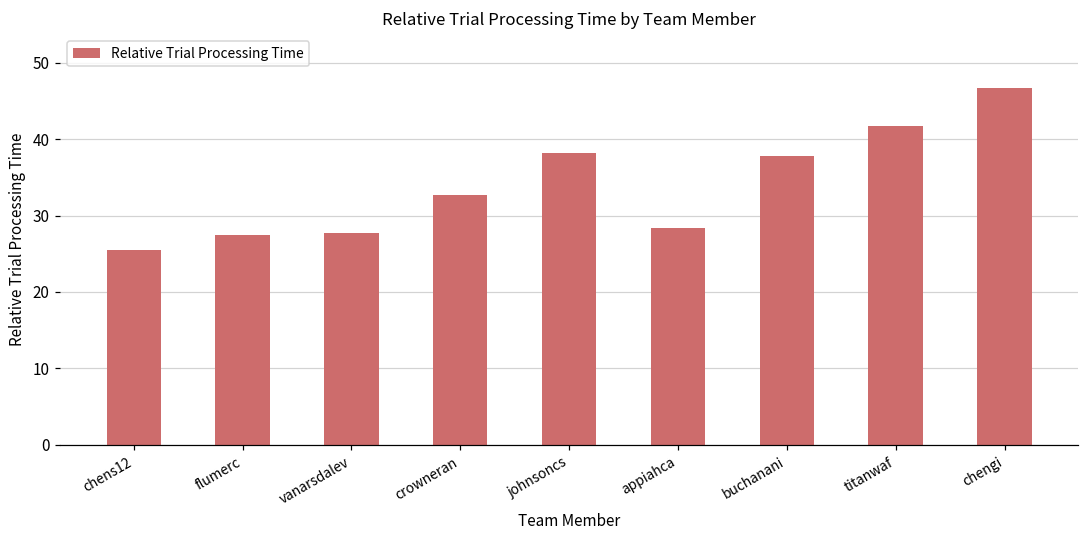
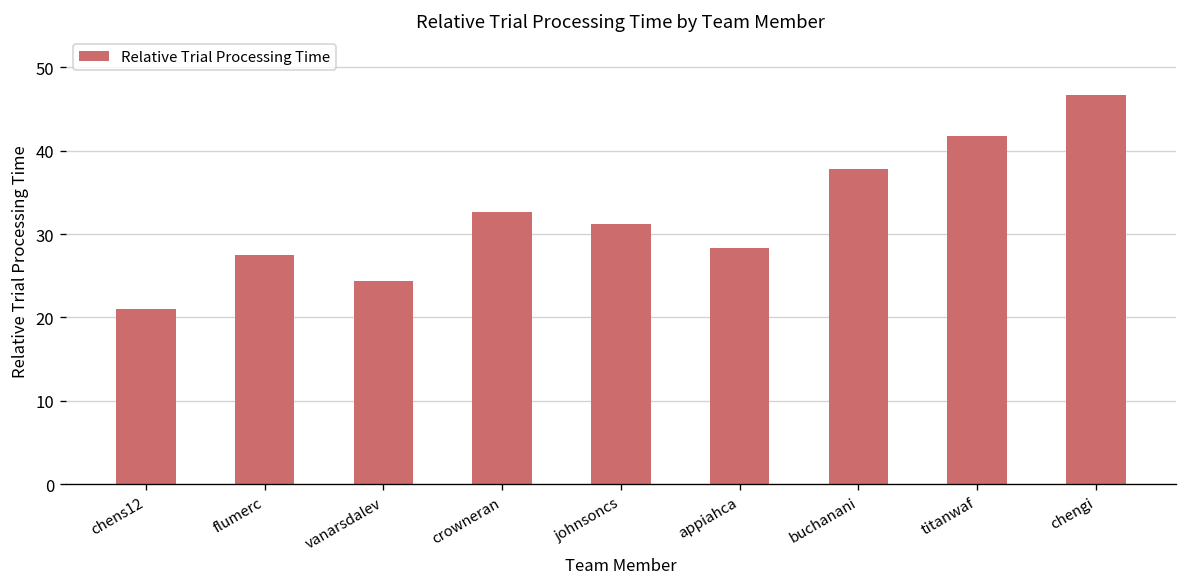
chens12: 26 -> 21
vanarsdalev: 28 -> 24
johnsoncs: 38 -> 31
